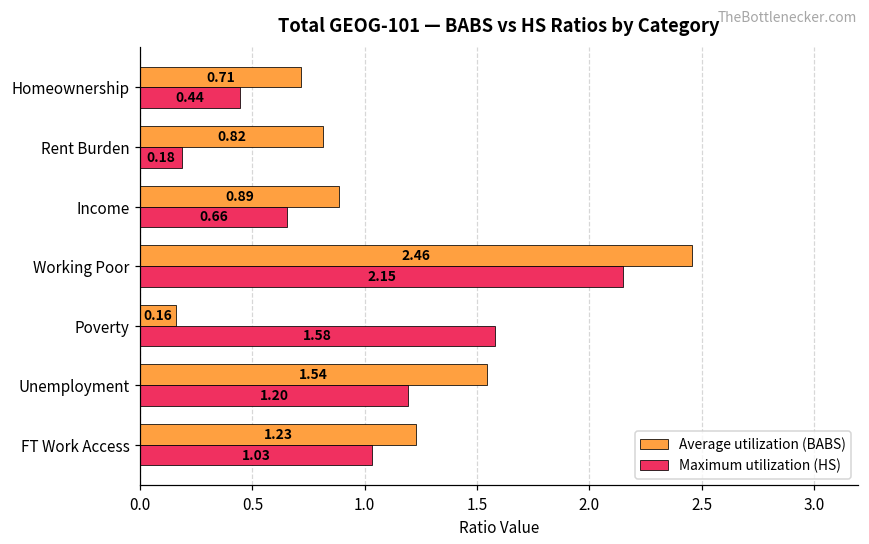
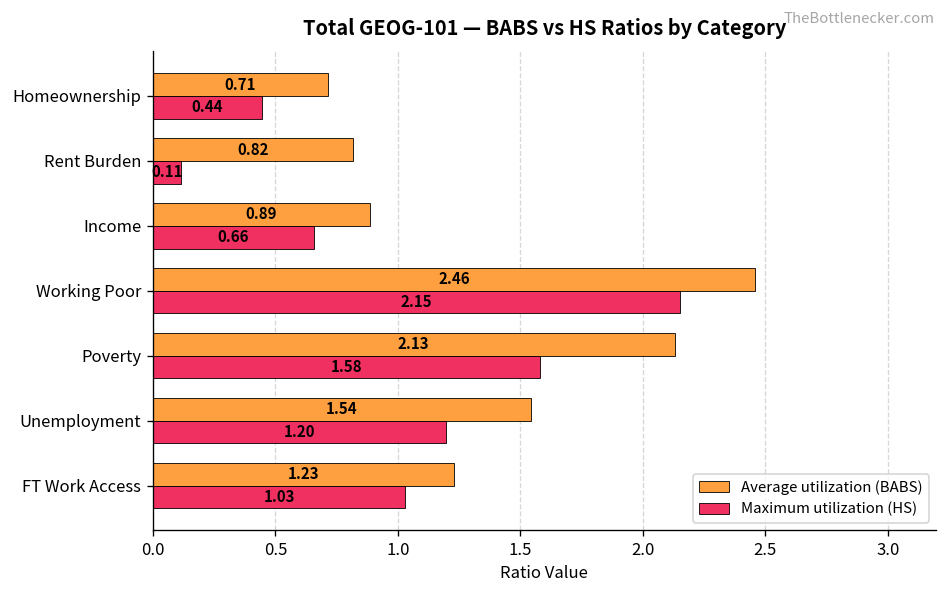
Maximum utilization (HS), Rent Burden: 0.18 -> 0.11
Average utilization (BABS), Poverty: 0.16 -> 2.13
